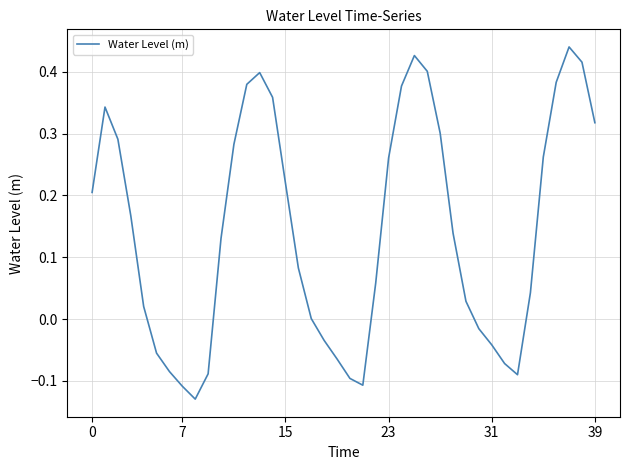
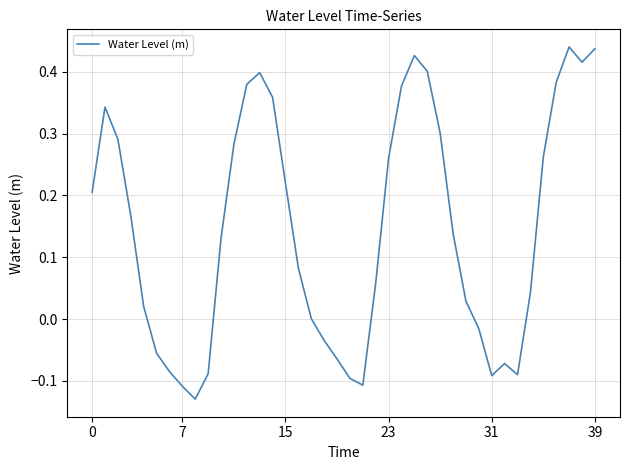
31: -0.04 -> -0.09
39: 0.32 -> 0.44
